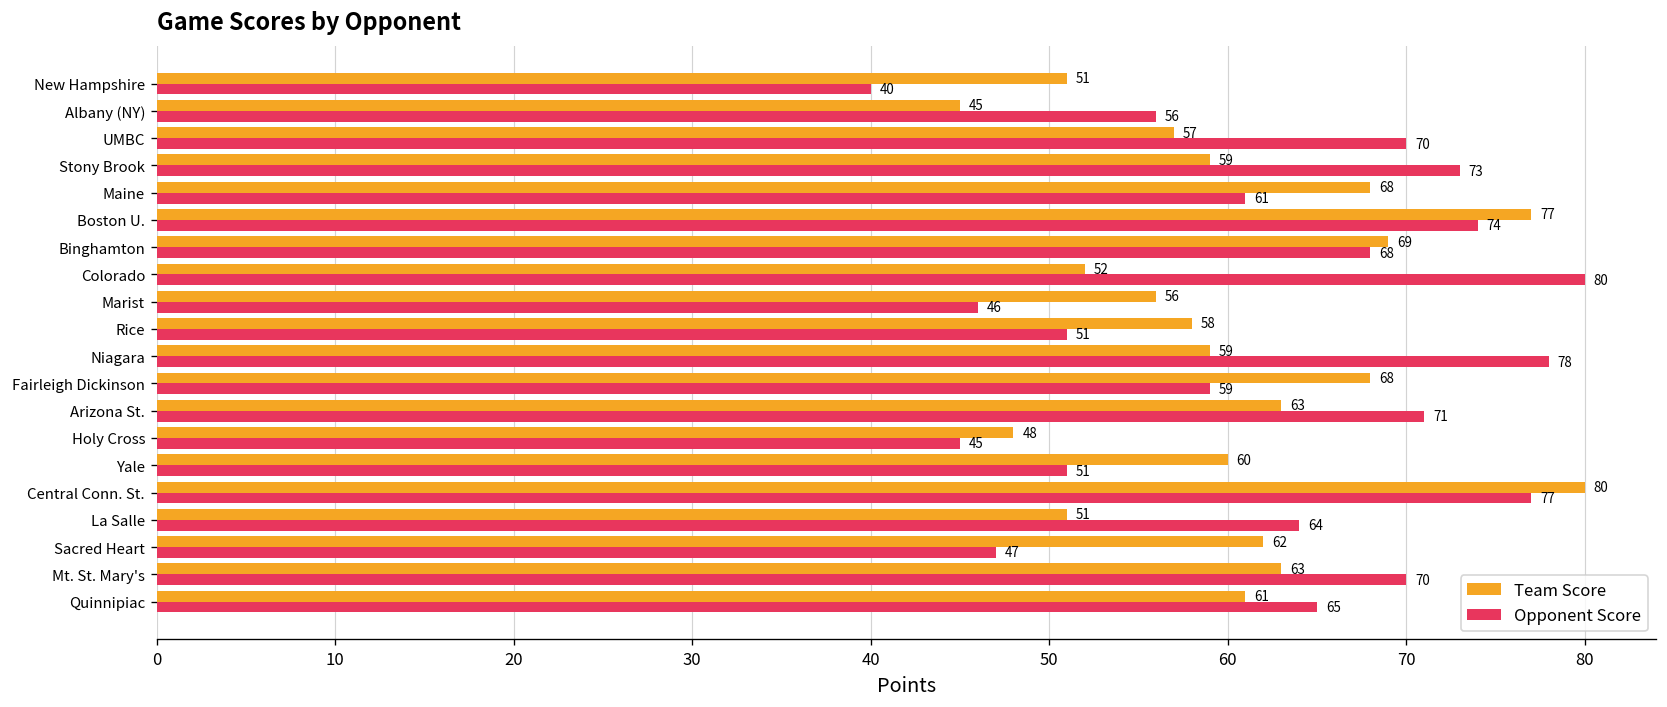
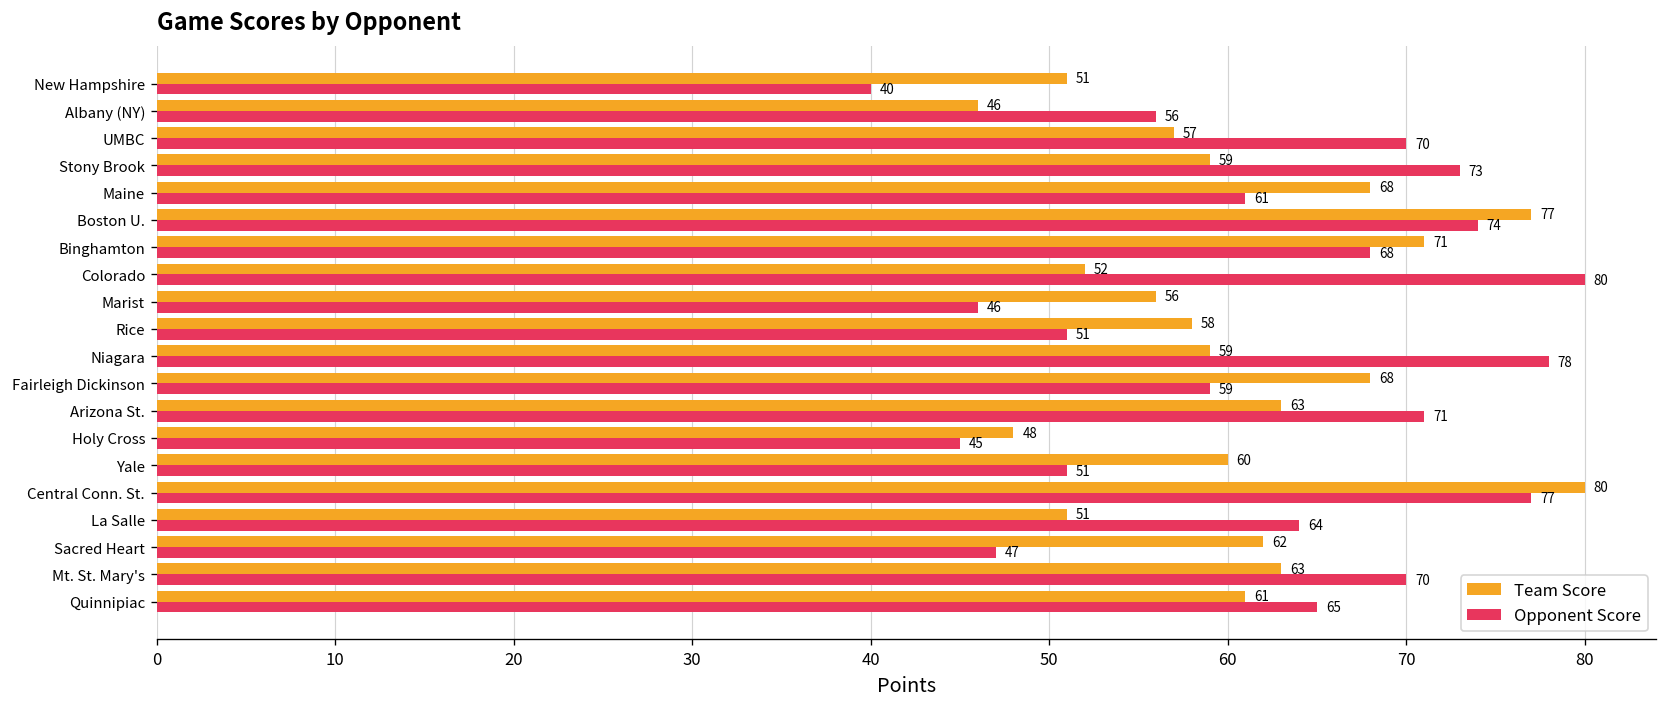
Team Score, Albany (NY): 45 -> 46
Team Score, Binghamton: 69 -> 71
